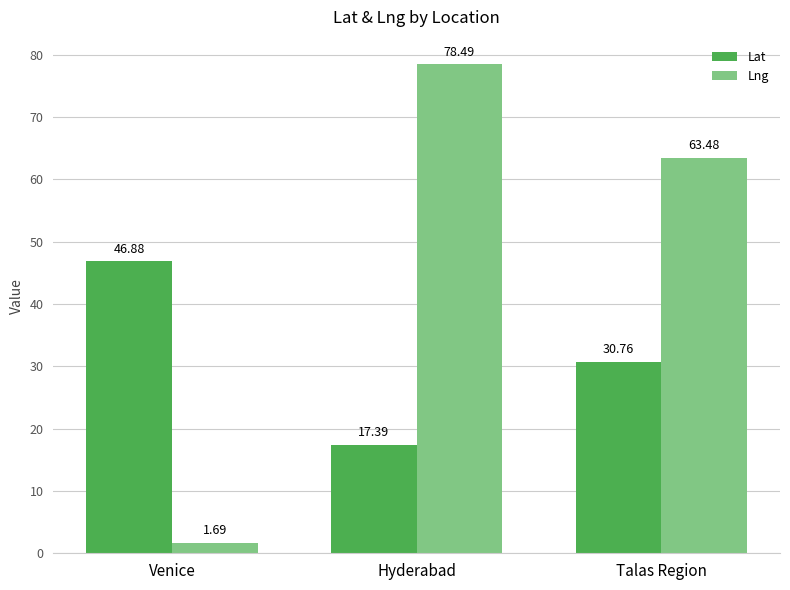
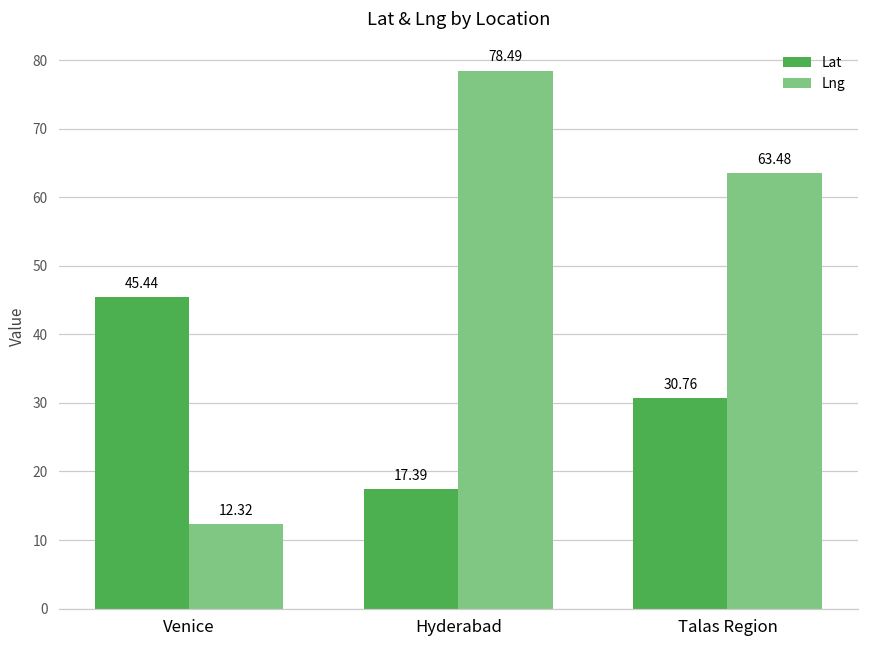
Lat, Venice: 46.88 -> 45.44
Lng, Venice: 1.69 -> 12.32
